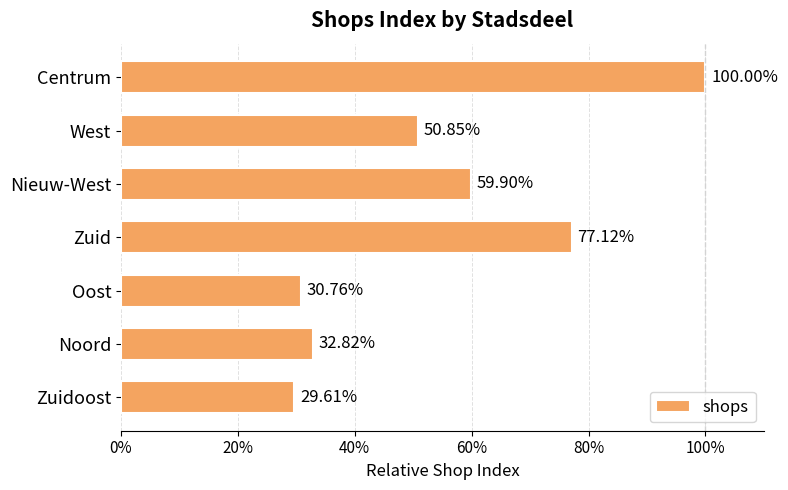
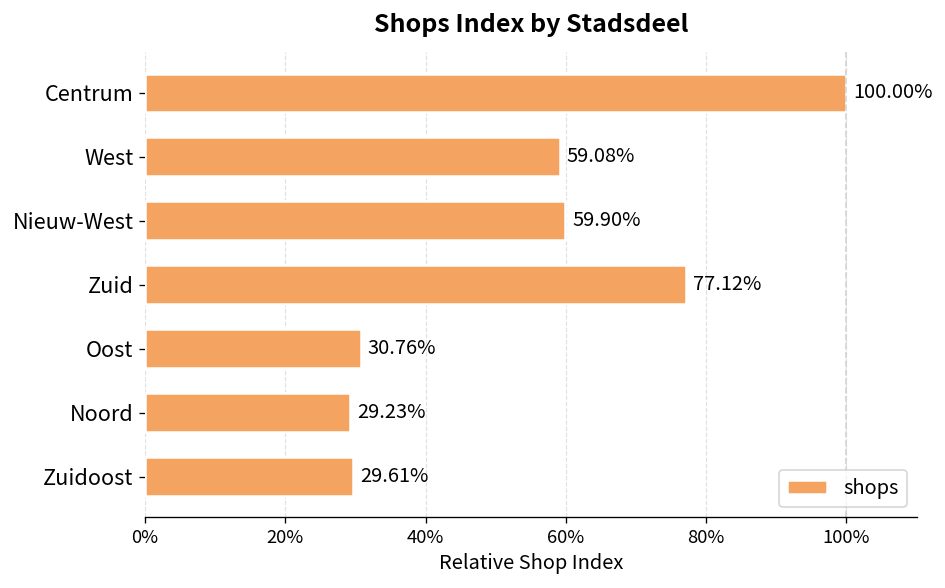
West: 50.85% -> 59.08%
Noord: 32.82% -> 29.23%
